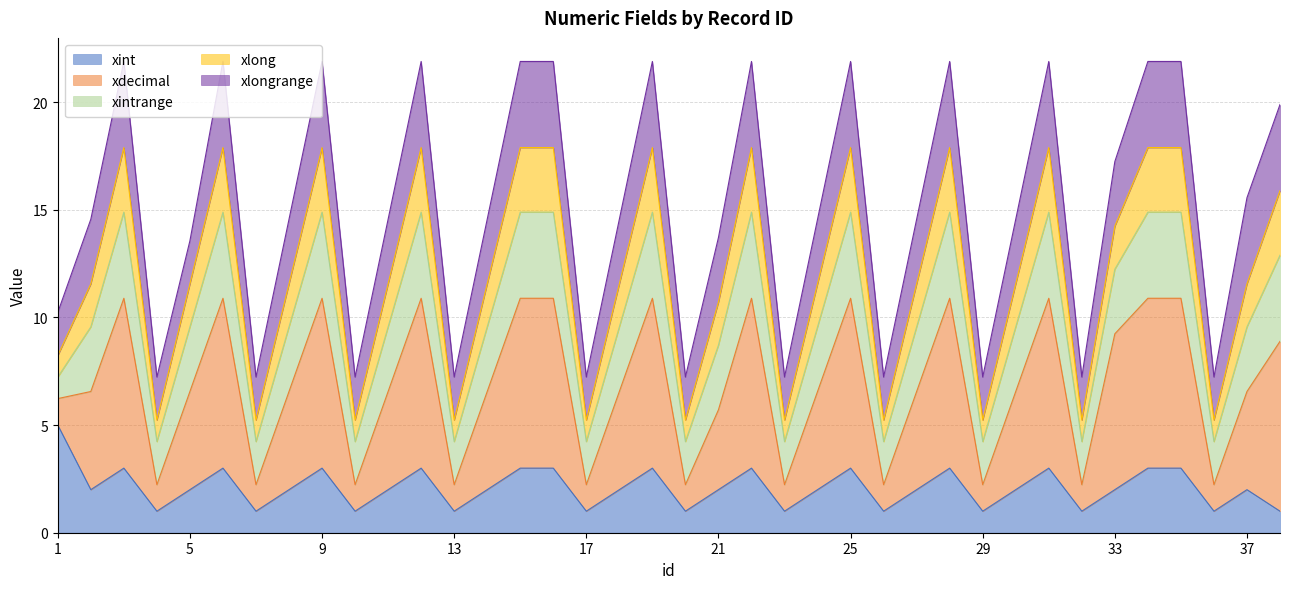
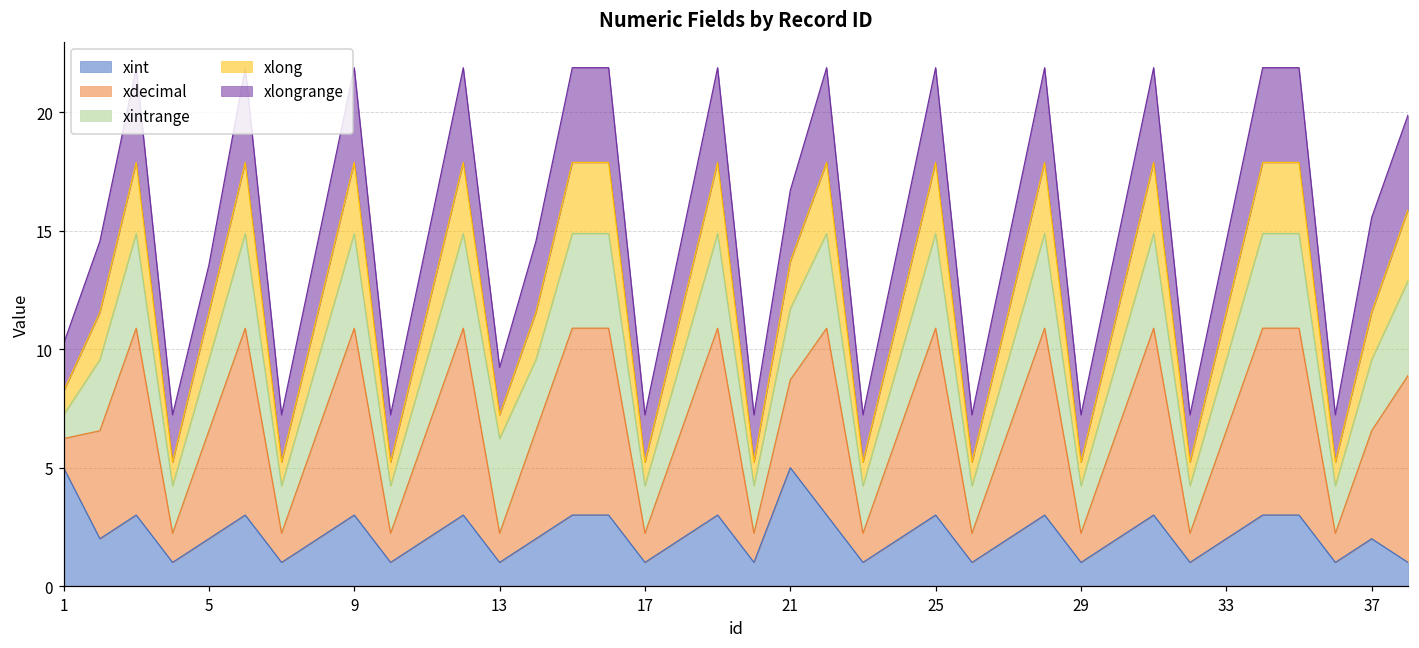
xintrange, 13: 2 -> 4
xint, 21: 2 -> 5
xdecimal, 33: 7.2 -> 4.6
